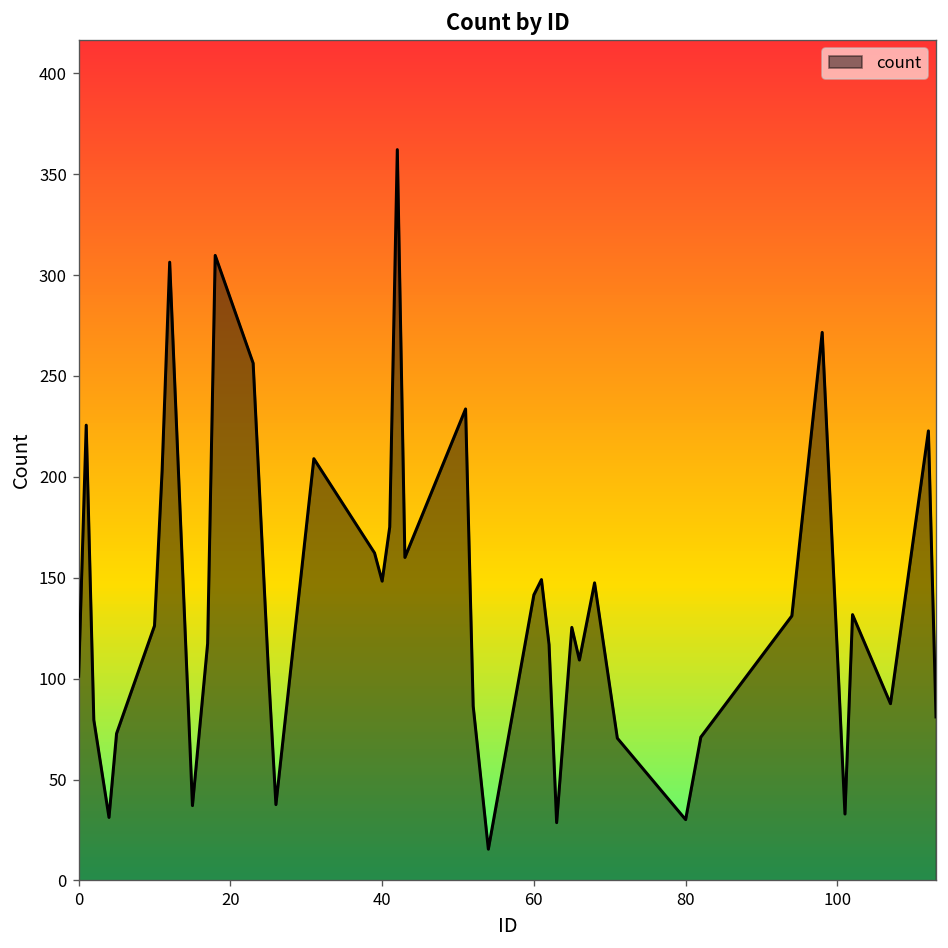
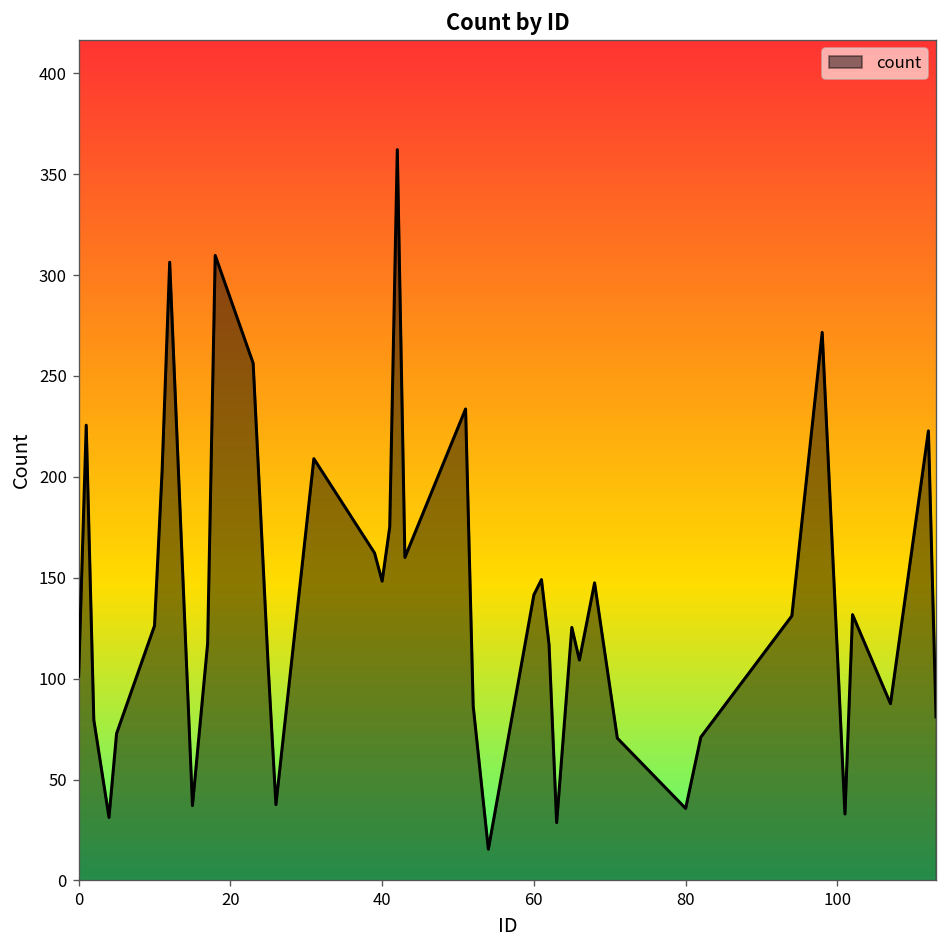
80: 30 -> 36
